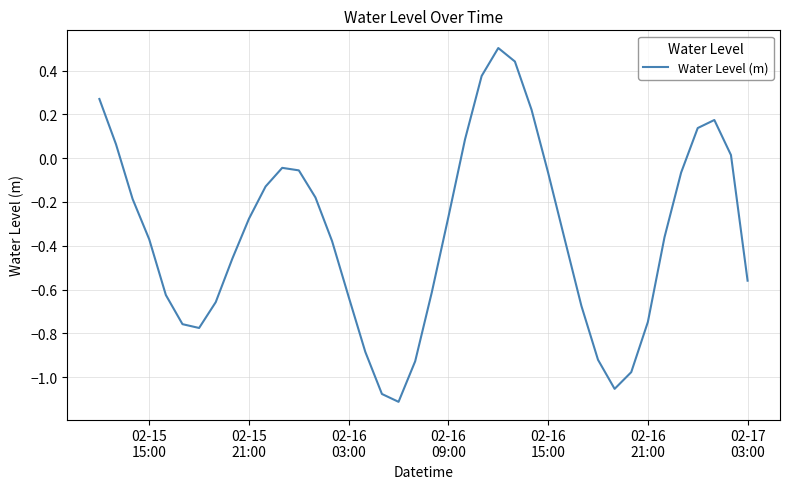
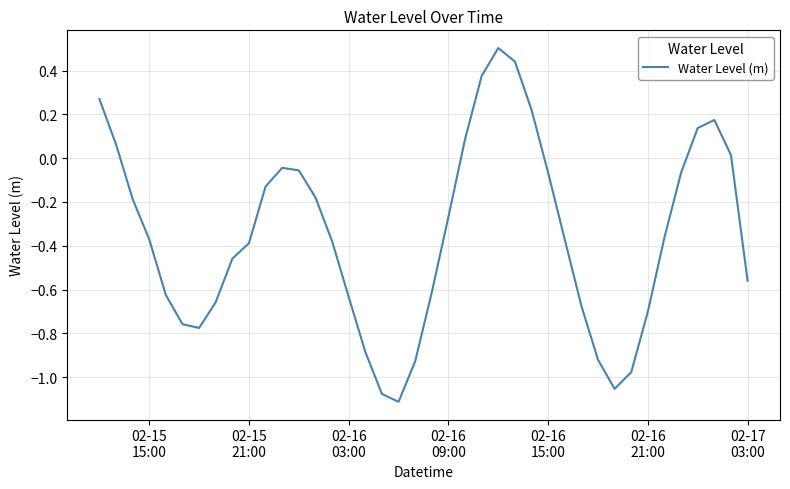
02-15 21:00: -0.28 -> -0.39
02-16 21:00: -0.75 -> -0.70
